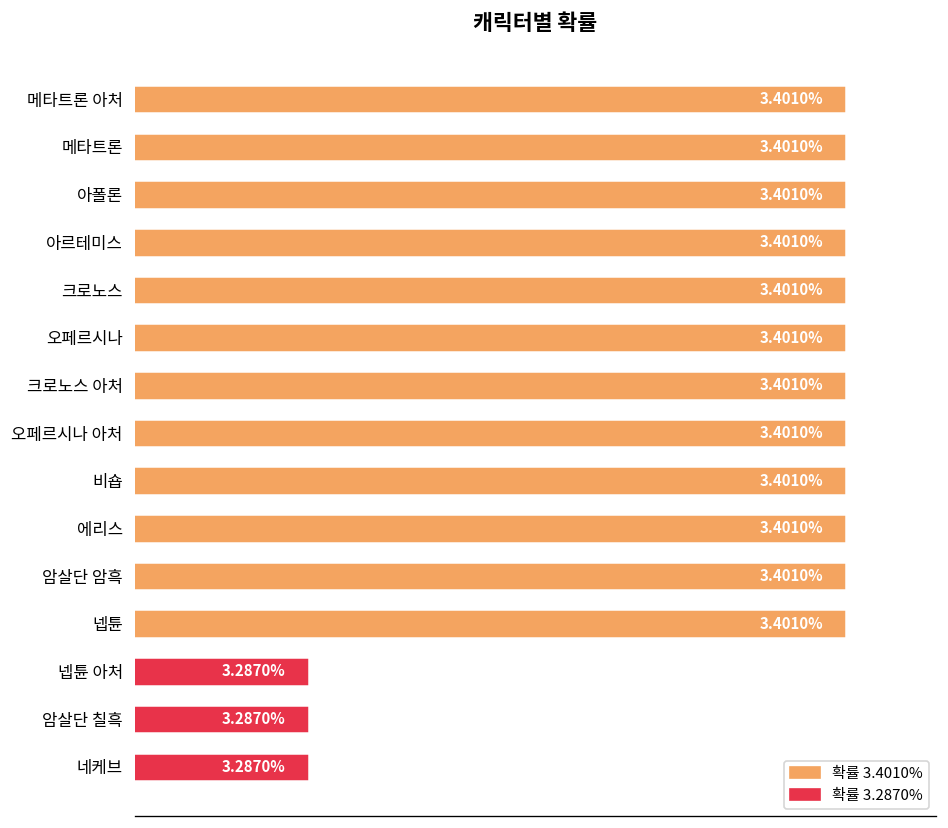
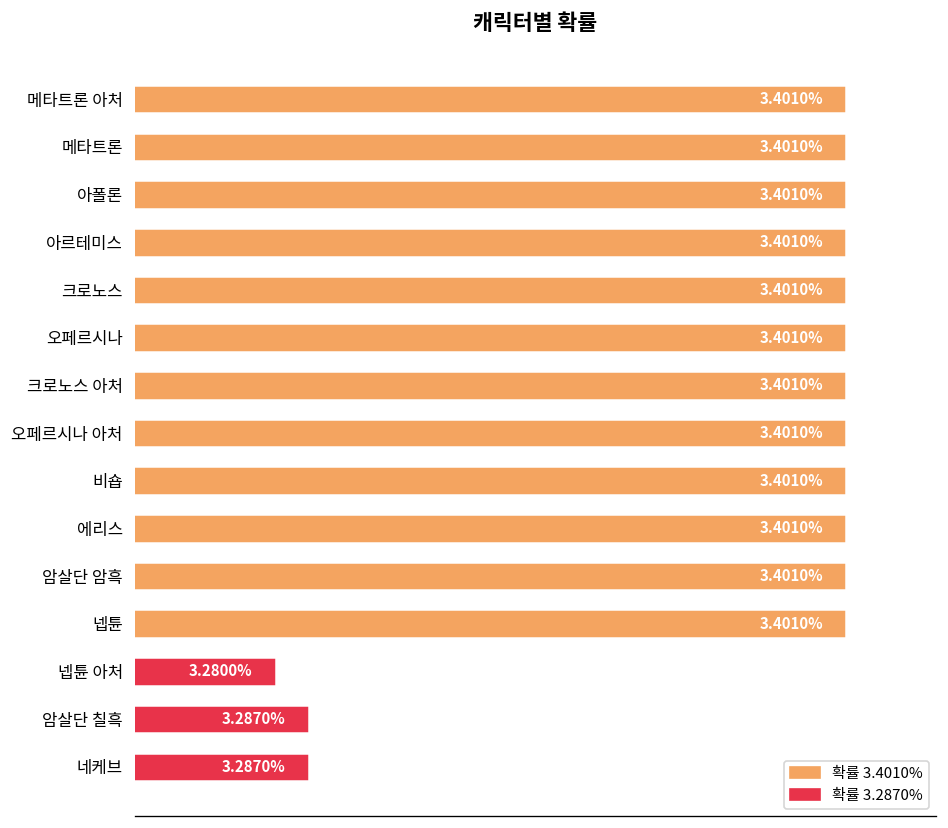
넵튠 아처: 3.2870% -> 3.2800%
